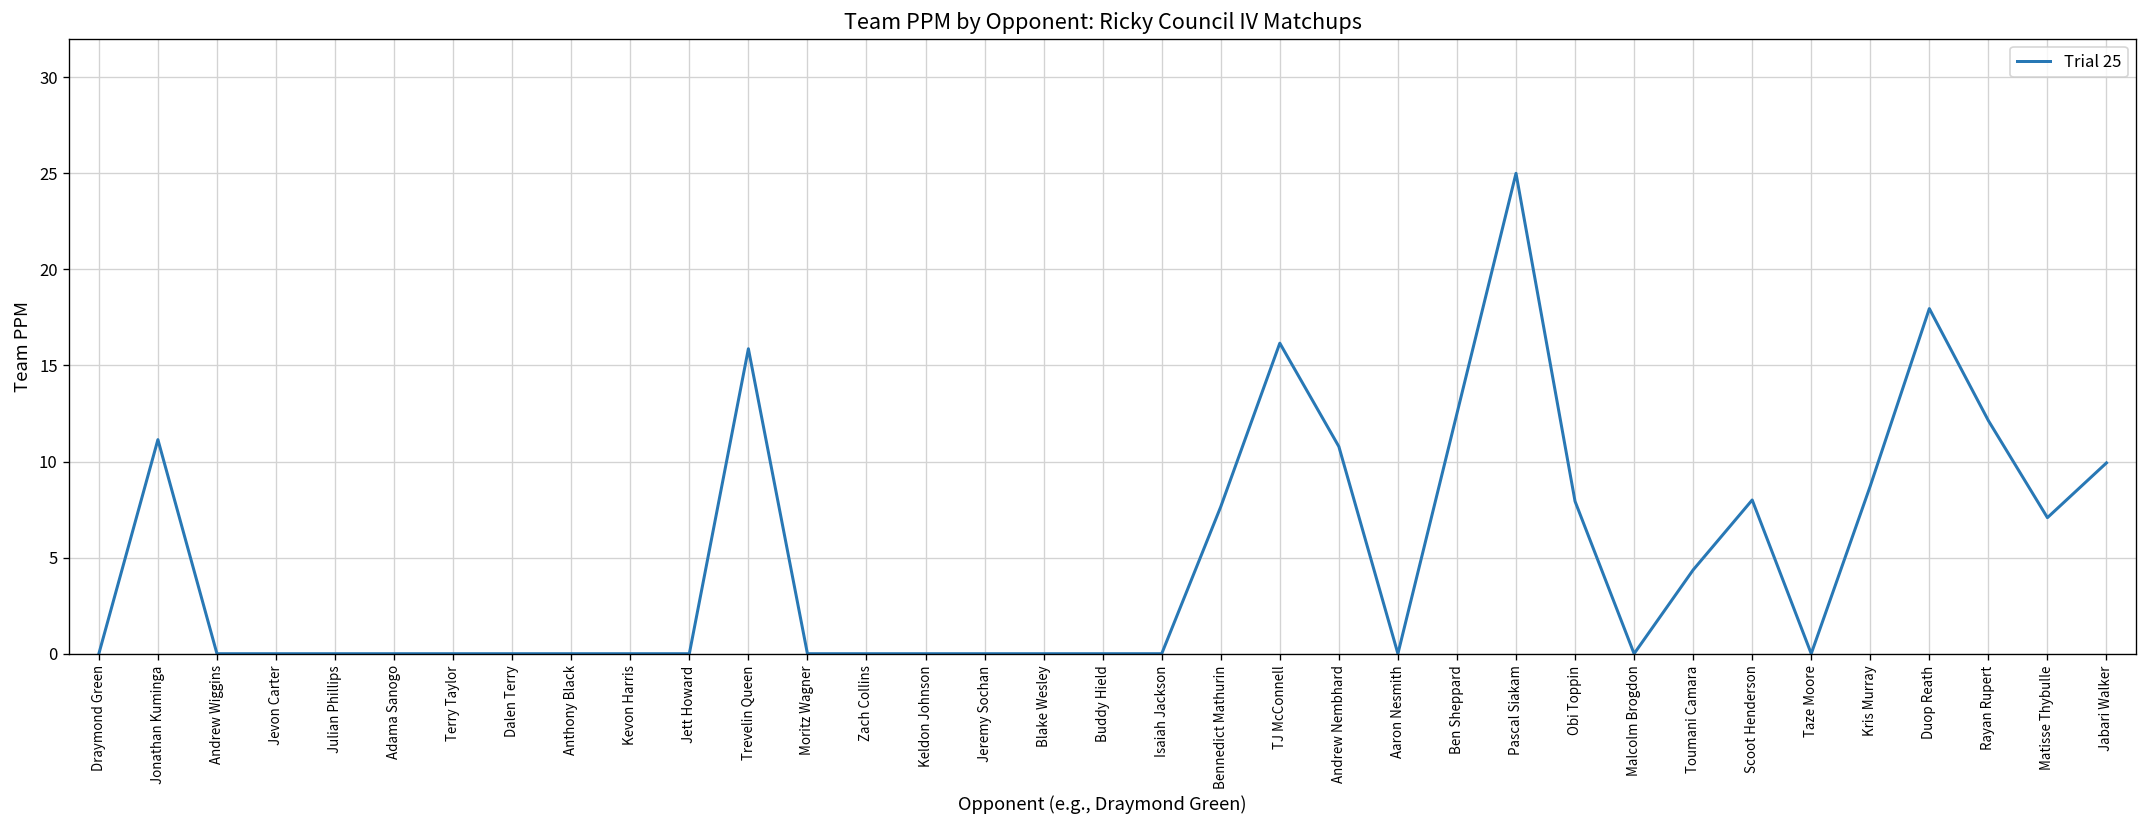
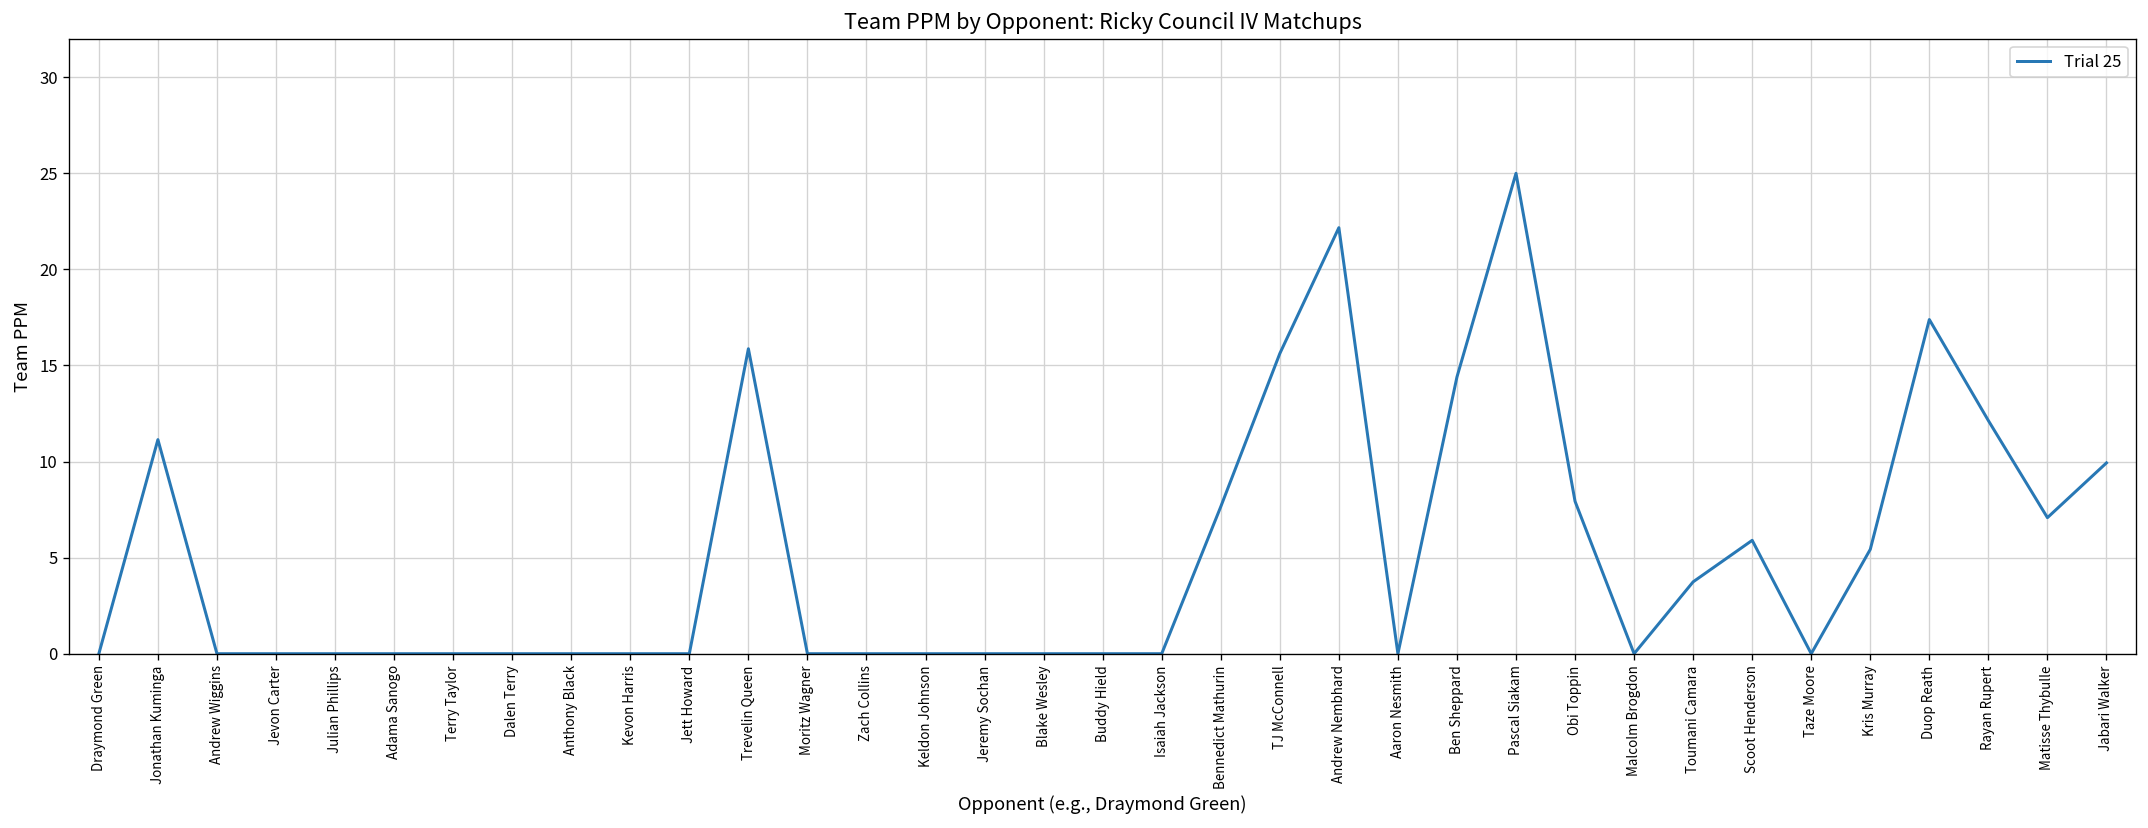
TJ McConnell: 16.2 -> 15.6
Andrew Nembhard: 10.8 -> 22.2
Ben Sheppard: 12.5 -> 14.4
Toumani Camara: 4.4 -> 3.7
Scoot Henderson: 8.0 -> 5.9
Kris Murray: 8.7 -> 5.4
Duop Reath: 18.0 -> 17.4
